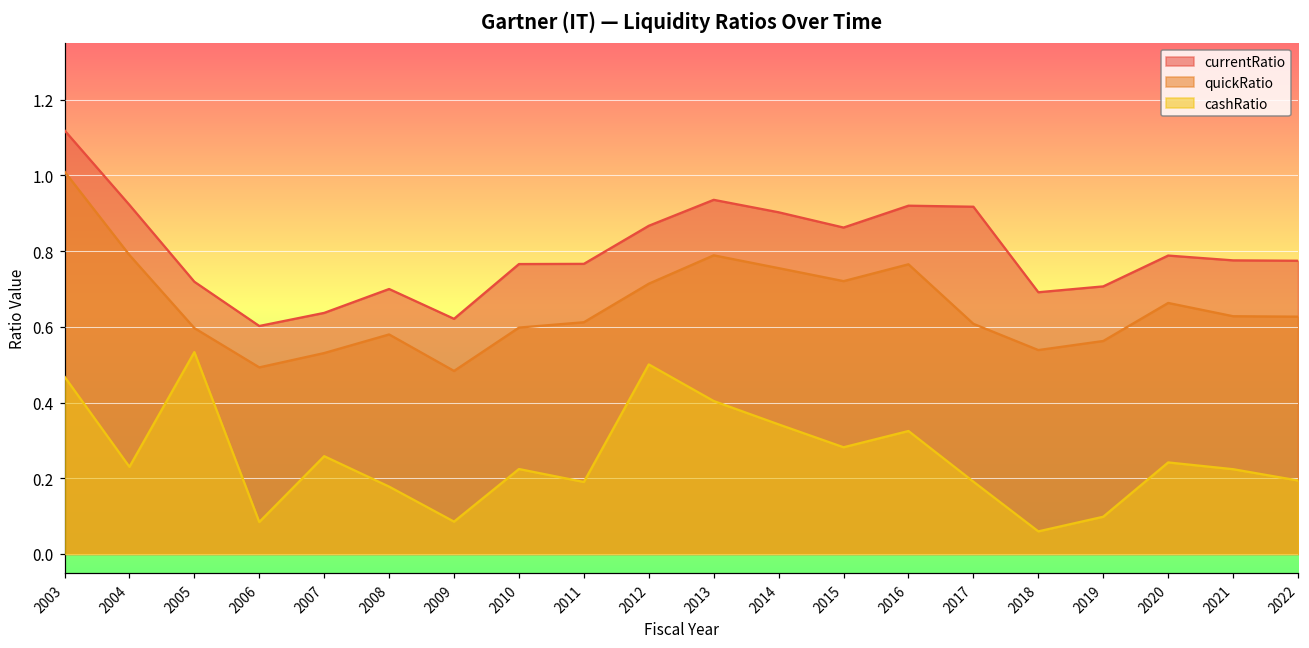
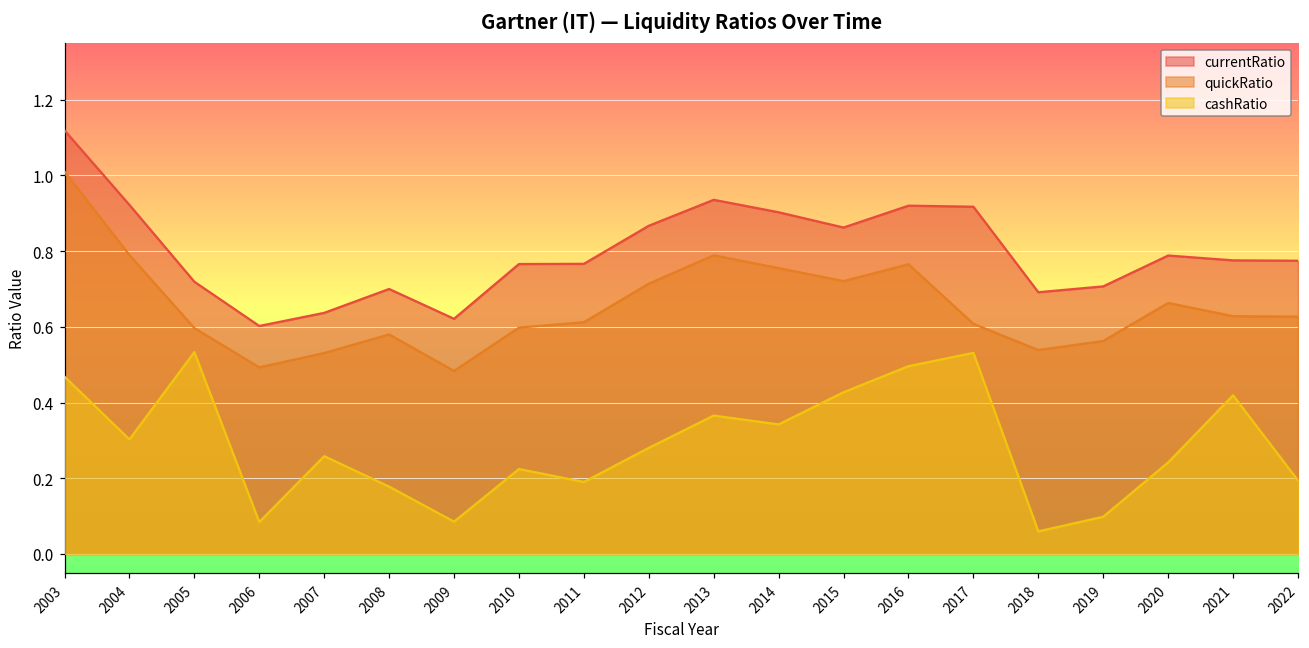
cashRatio, 2004: 0.23 -> 0.30
cashRatio, 2012: 0.50 -> 0.28
cashRatio, 2013: 0.40 -> 0.37
cashRatio, 2015: 0.28 -> 0.43
cashRatio, 2016: 0.32 -> 0.50
cashRatio, 2017: 0.19 -> 0.53
cashRatio, 2021: 0.22 -> 0.42
